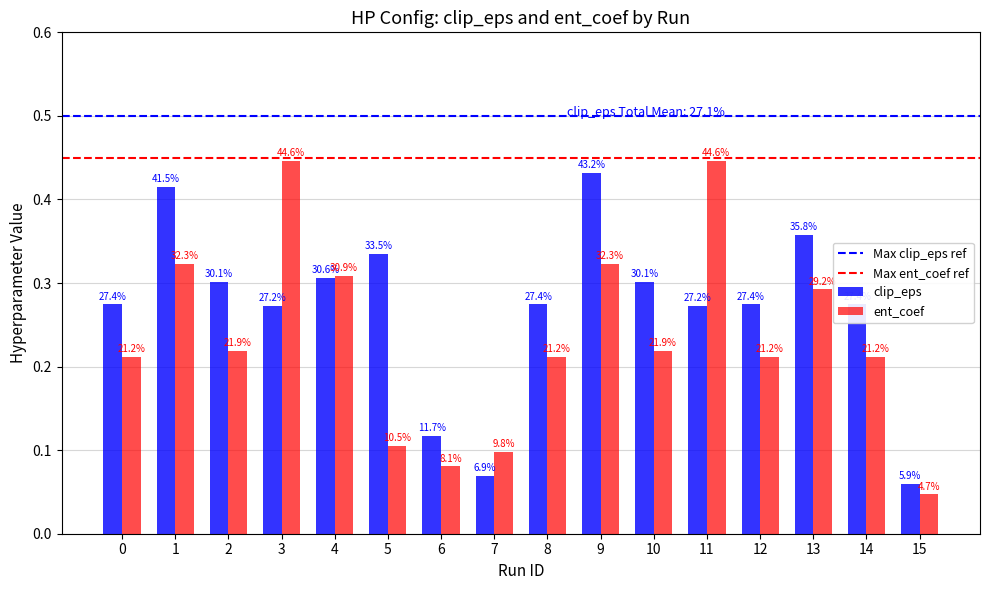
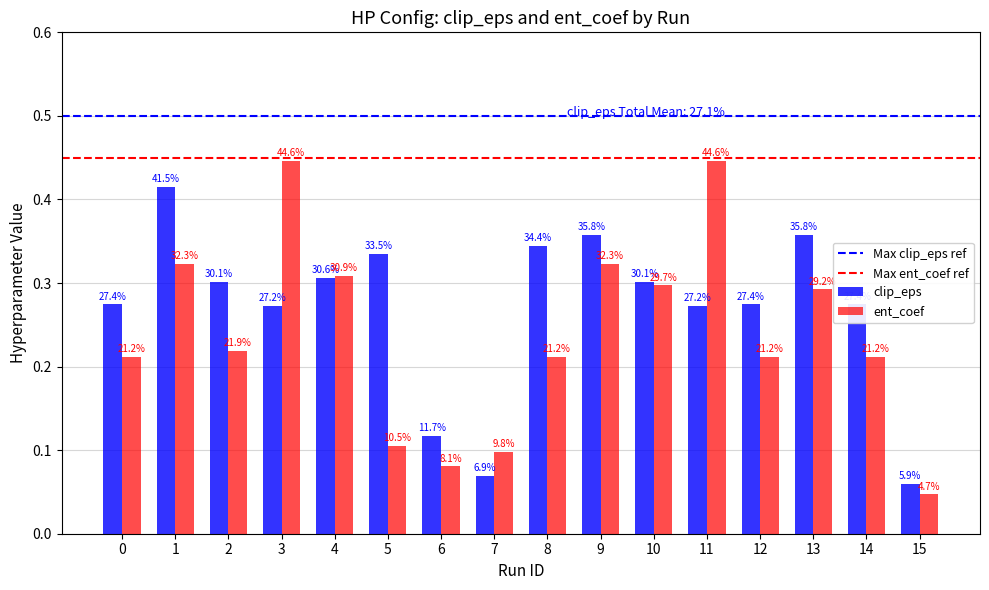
clip_eps, 8: 27.4% -> 34.4%
clip_eps, 9: 43.2% -> 35.8%
ent_coef, 10: 21.9% -> 29.7%
